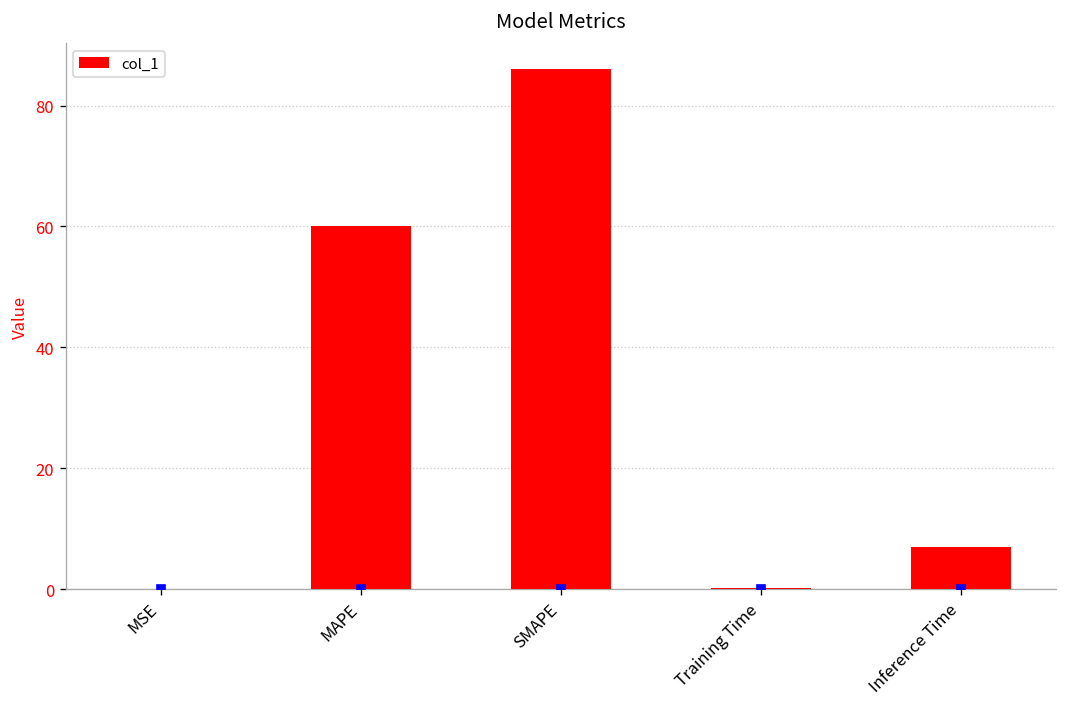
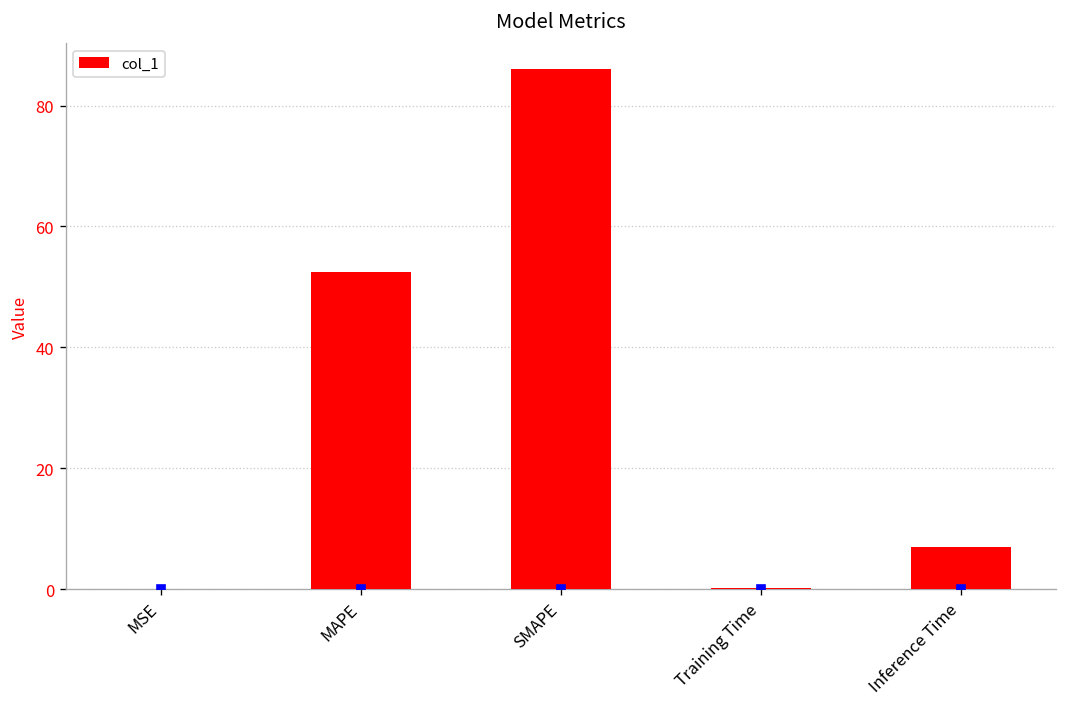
col_1, MAPE: 60 -> 52
